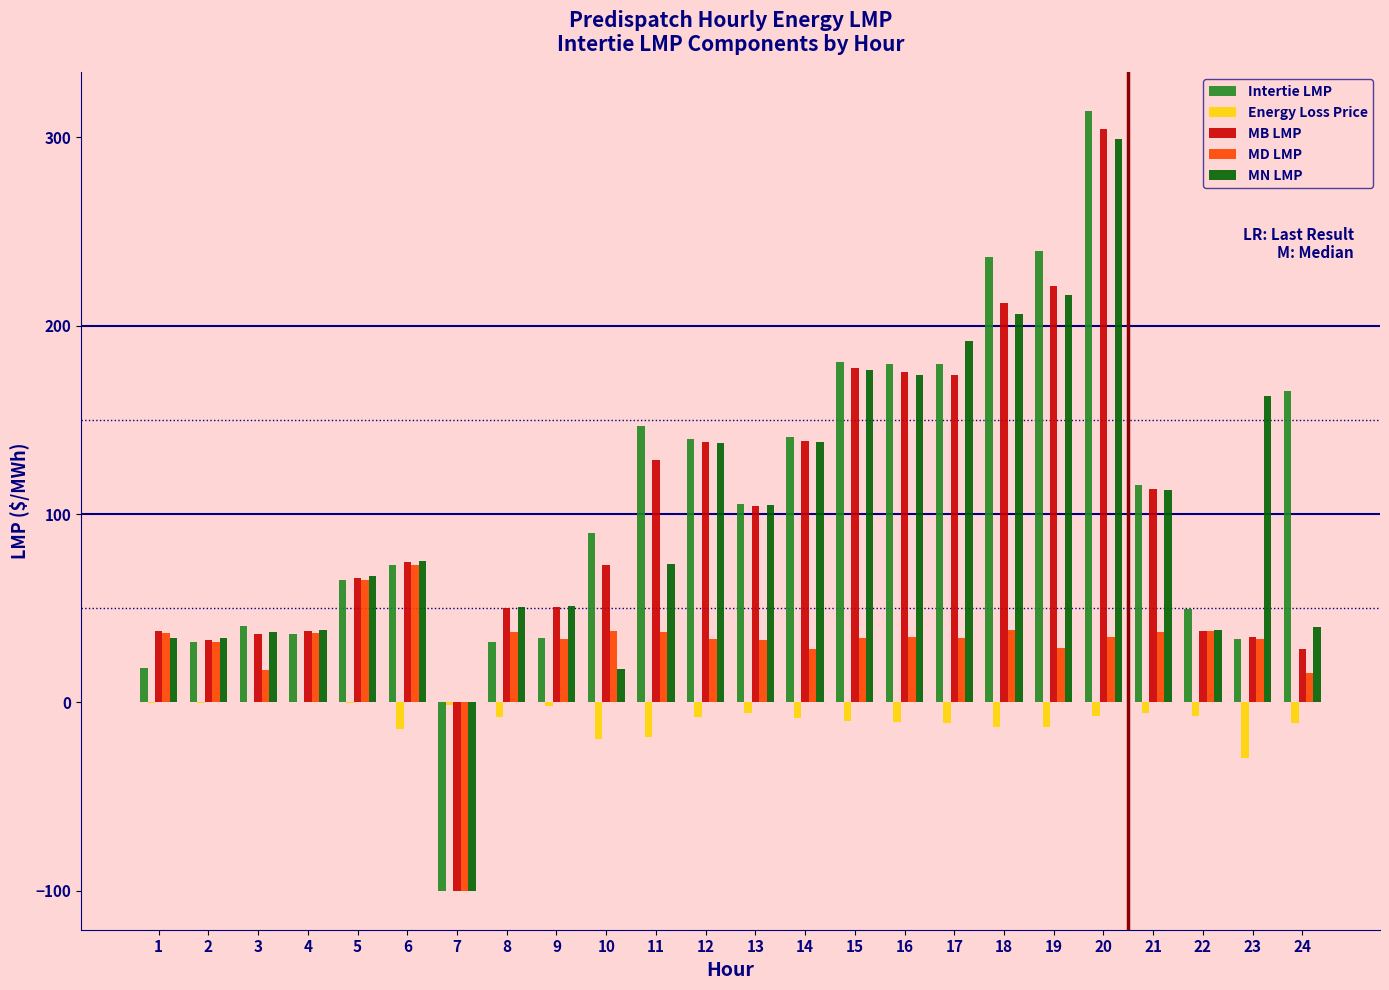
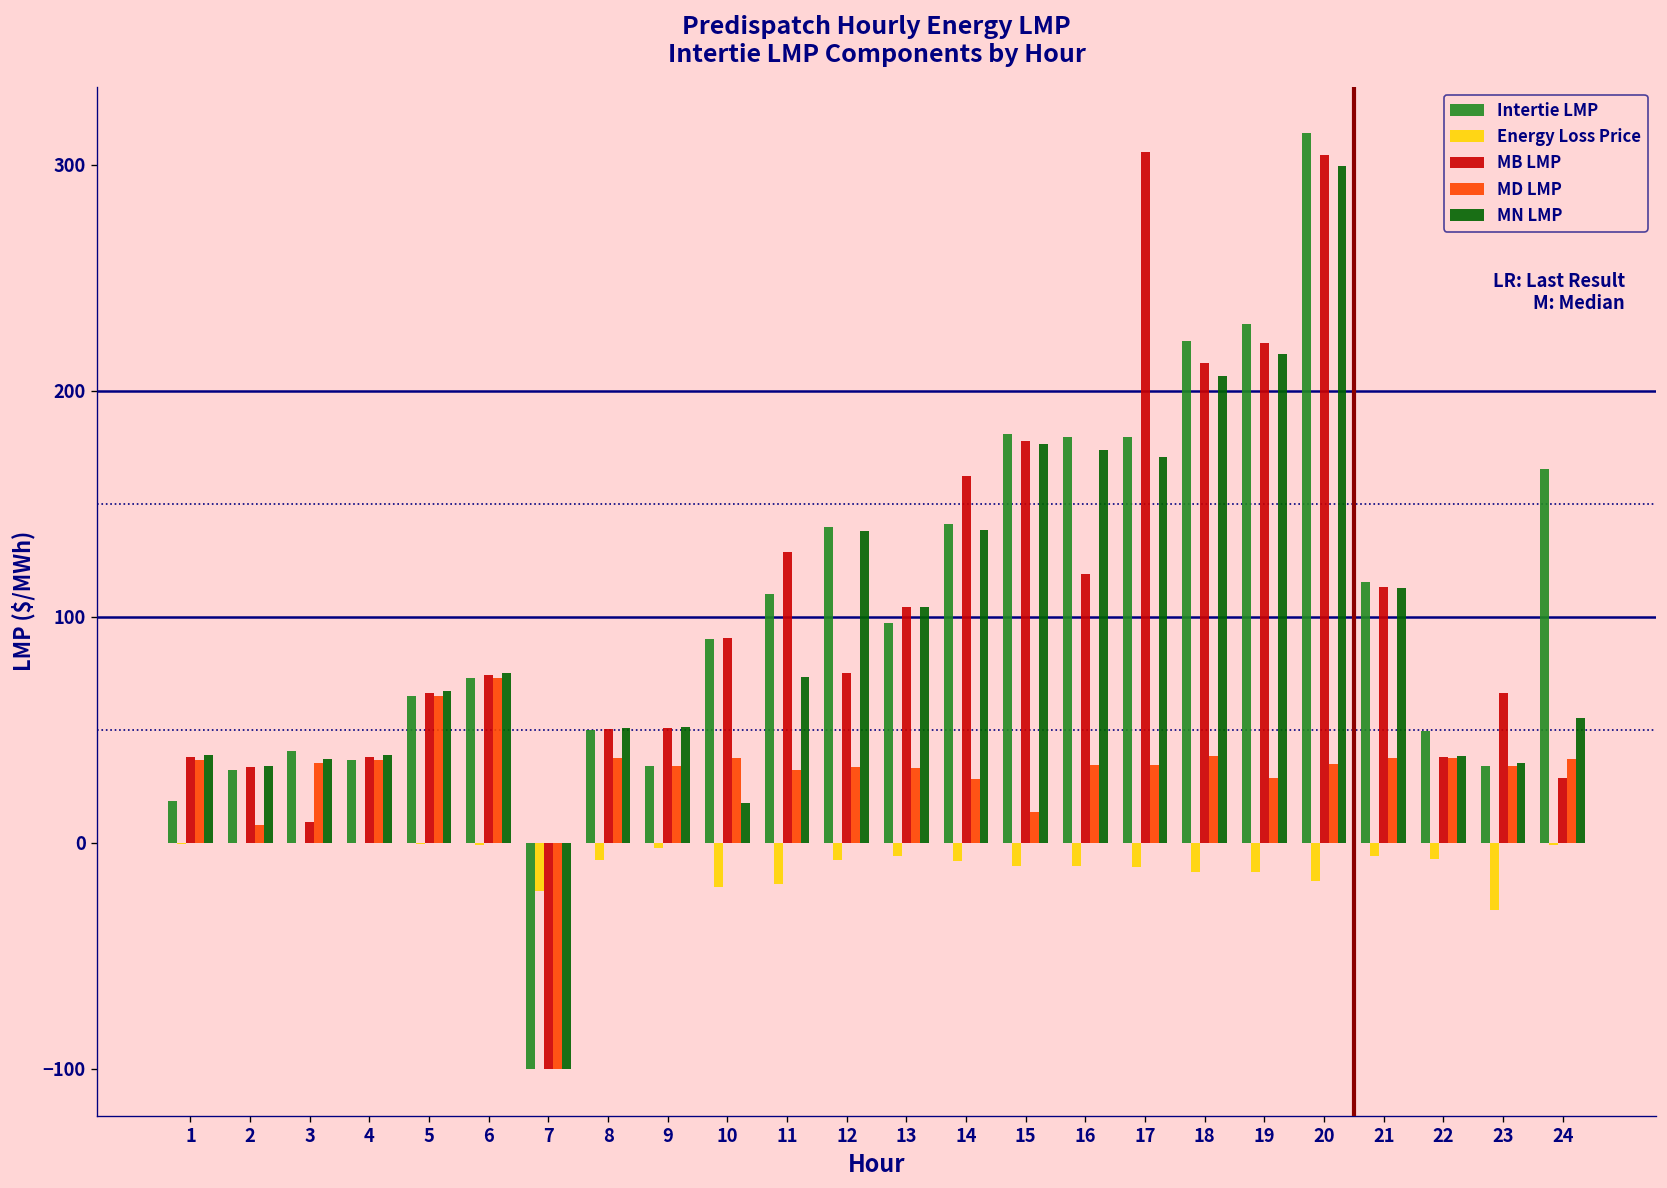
MN LMP, 1: 34 -> 39
MD LMP, 2: 32 -> 8
MB LMP, 3: 36 -> 9
MD LMP, 3: 17 -> 35
Energy Loss Price, 6: -14 -> -1
Energy Loss Price, 7: -1 -> -21
Intertie LMP, 8: 32 -> 50
MB LMP, 10: 73 -> 91
Intertie LMP, 11: 147 -> 110
MD LMP, 11: 38 -> 32
MB LMP, 12: 138 -> 75
Intertie LMP, 13: 105 -> 98
MB LMP, 14: 139 -> 162
MD LMP, 15: 34 -> 14
MB LMP, 16: 176 -> 119
MB LMP, 17: 174 -> 306
MN LMP, 17: 192 -> 171
Intertie LMP, 18: 237 -> 222
Intertie LMP, 19: 240 -> 230
Energy Loss Price, 20: -7 -> -17
MB LMP, 23: 35 -> 66
MN LMP, 23: 163 -> 35
Energy Loss Price, 24: -11 -> -1
MD LMP, 24: 15 -> 37
MN LMP, 24: 40 -> 55
